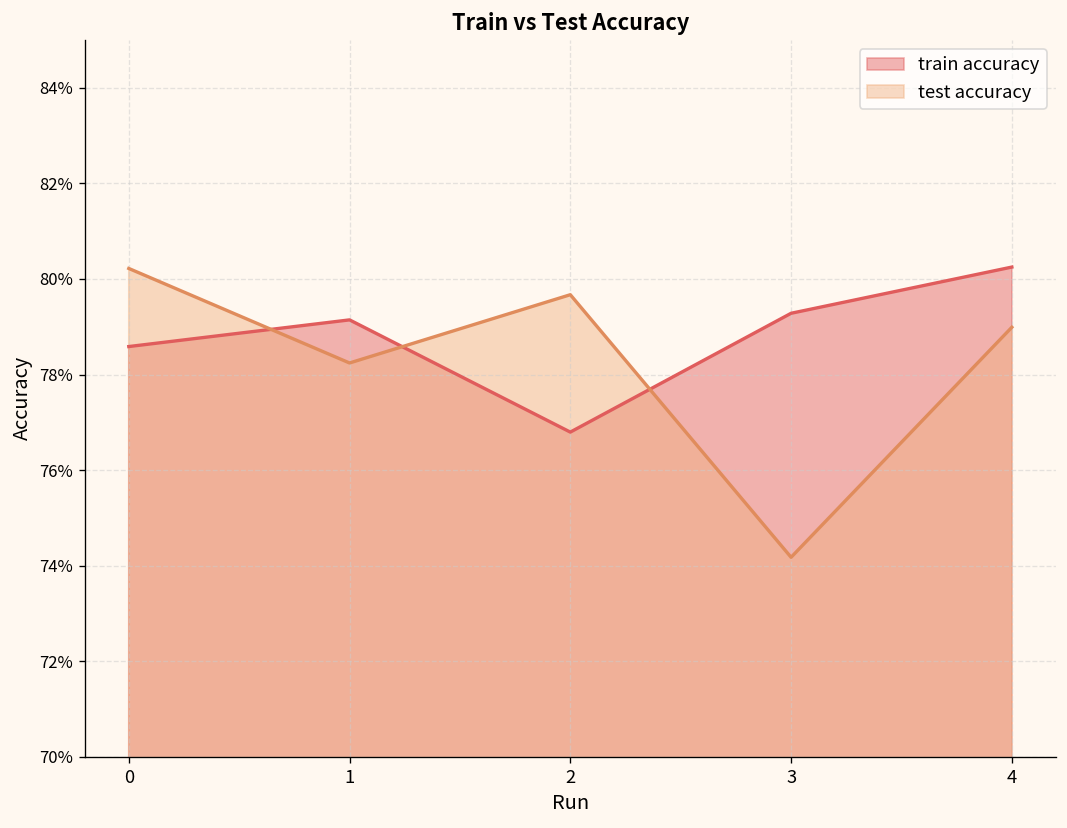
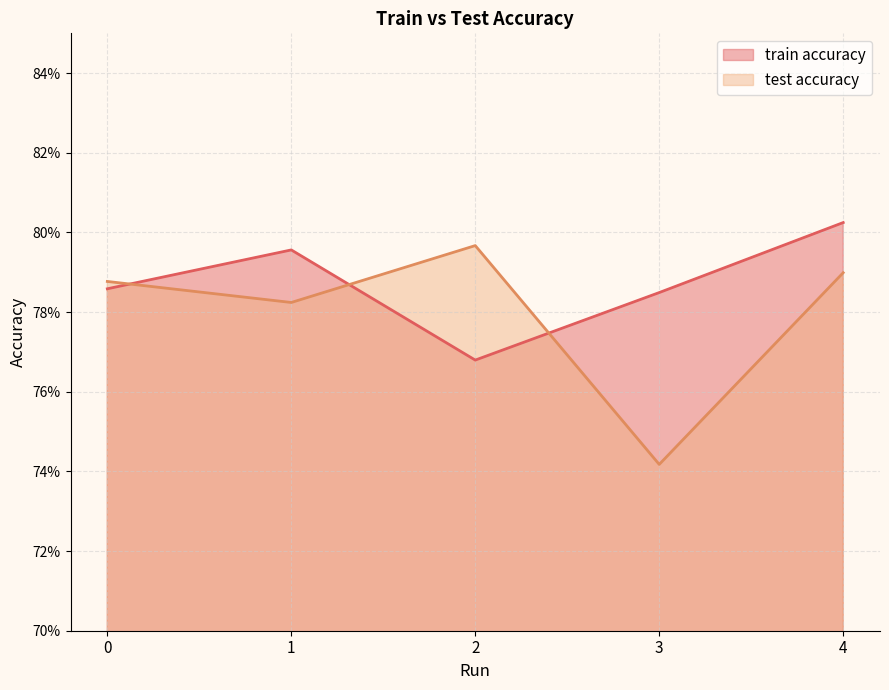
test accuracy, 0: 80.2% -> 78.8%
train accuracy, 1: 79.1% -> 79.6%
train accuracy, 3: 79.3% -> 78.5%
